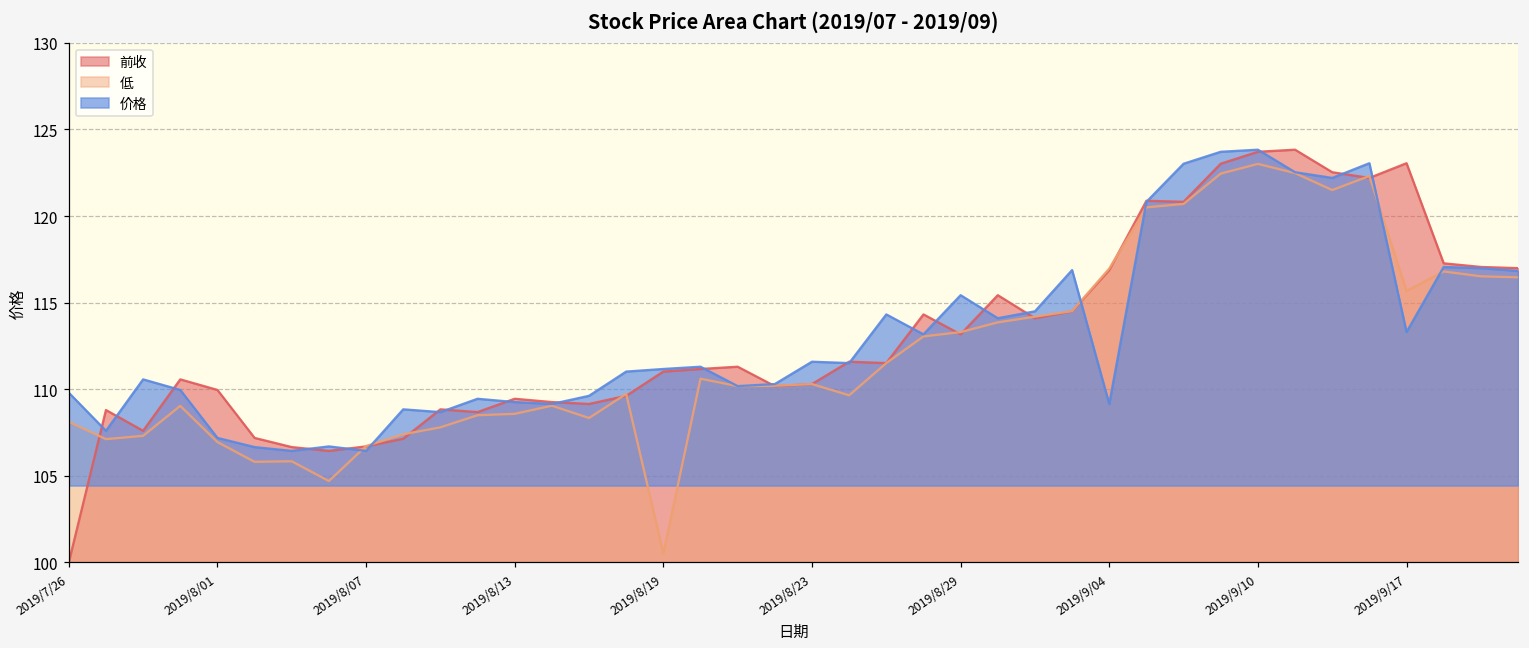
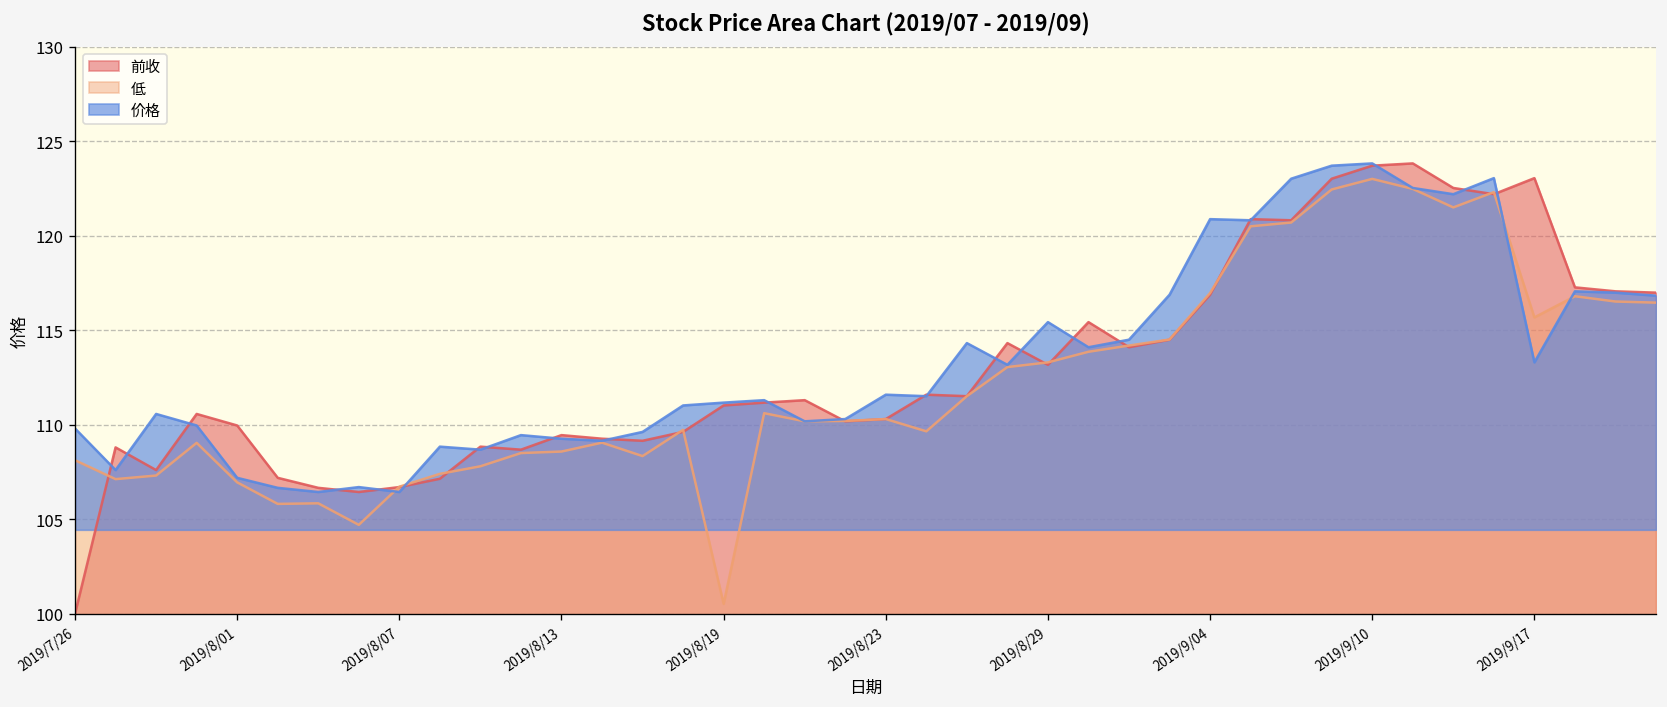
价格, 2019/9/04: 109.2 -> 120.9
